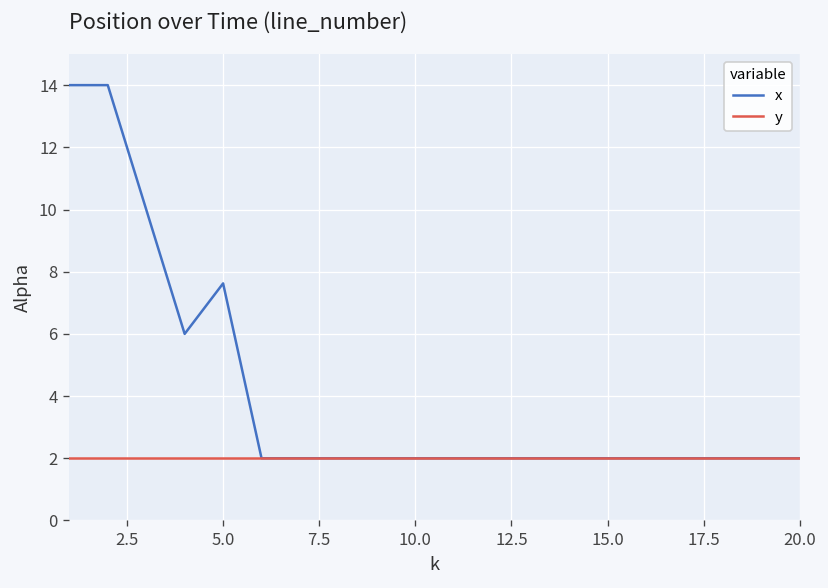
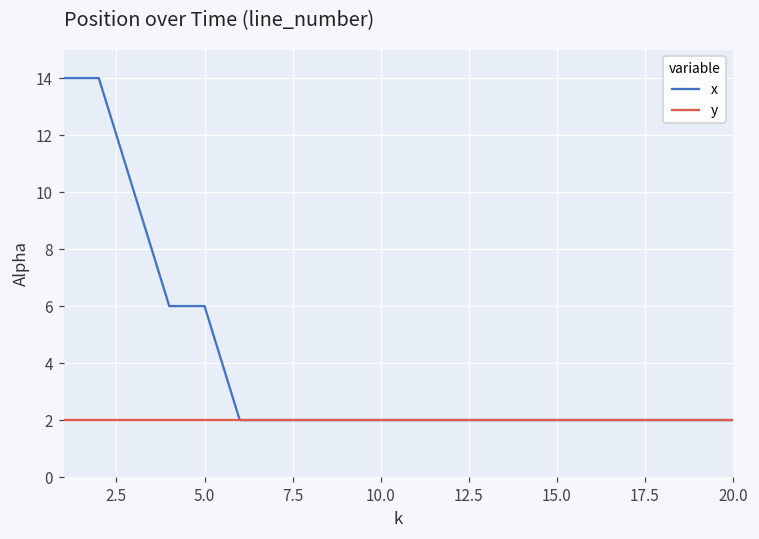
x, 5.0: 7.6 -> 6.0
